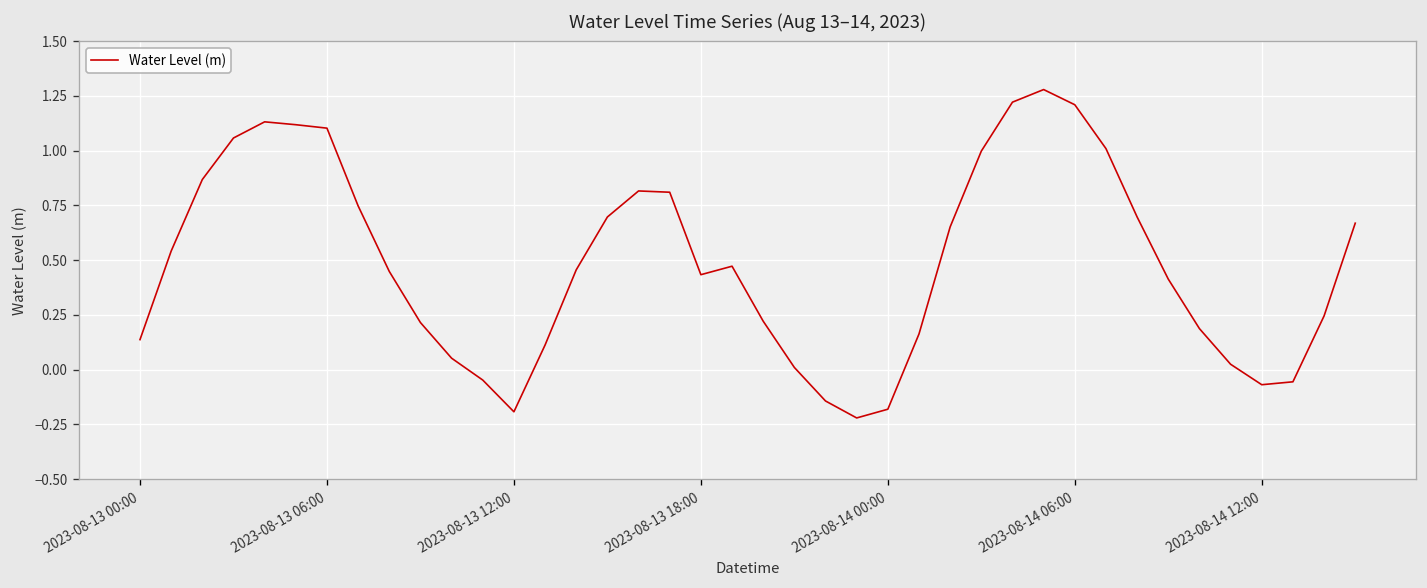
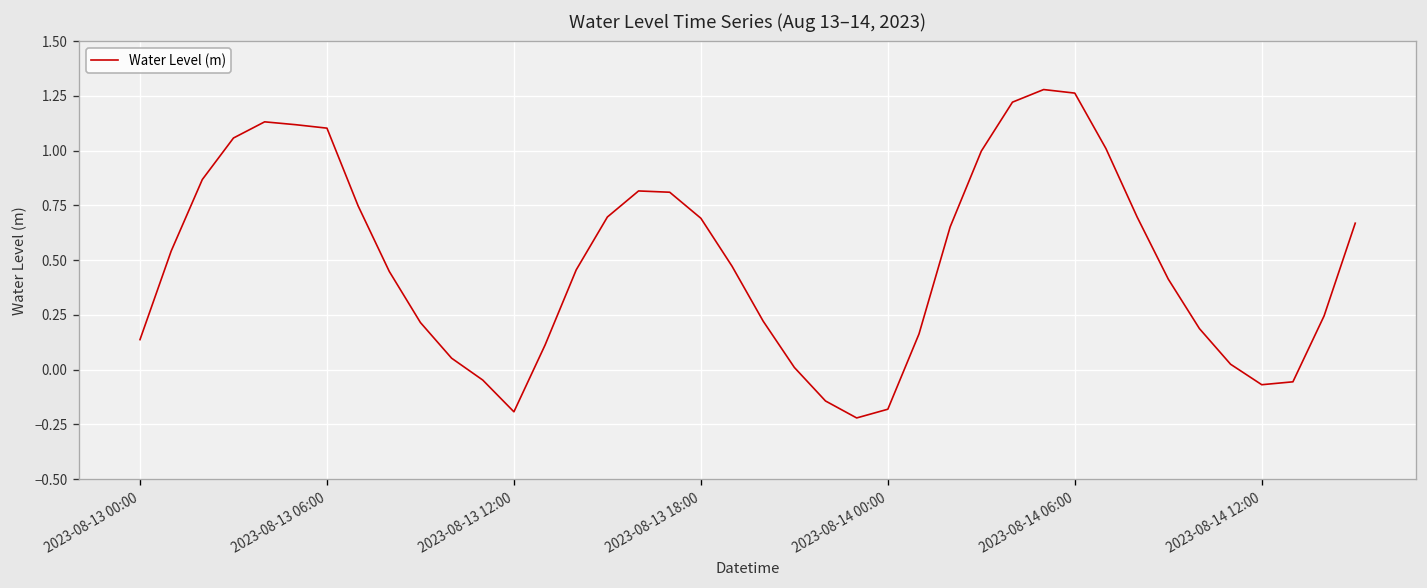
2023-08-13 18:00: 0.43 -> 0.69
2023-08-14 06:00: 1.21 -> 1.26
